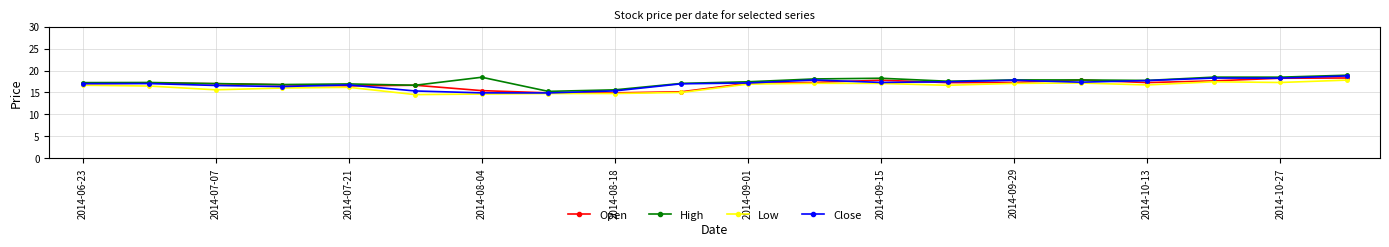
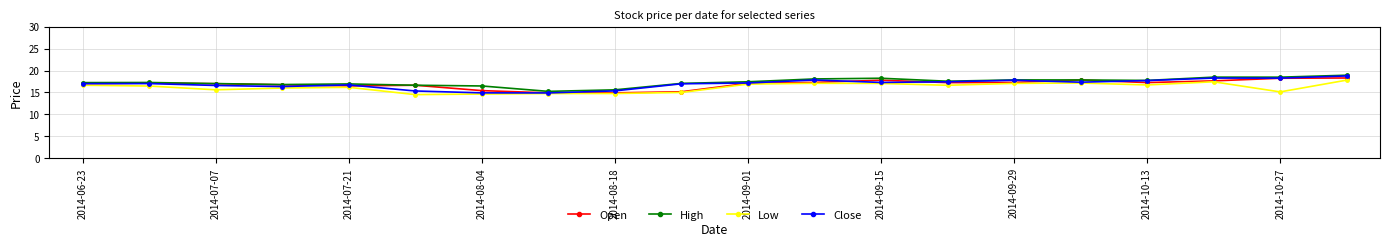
High, 2014-08-04: 18 -> 16
Low, 2014-10-27: 17 -> 15
